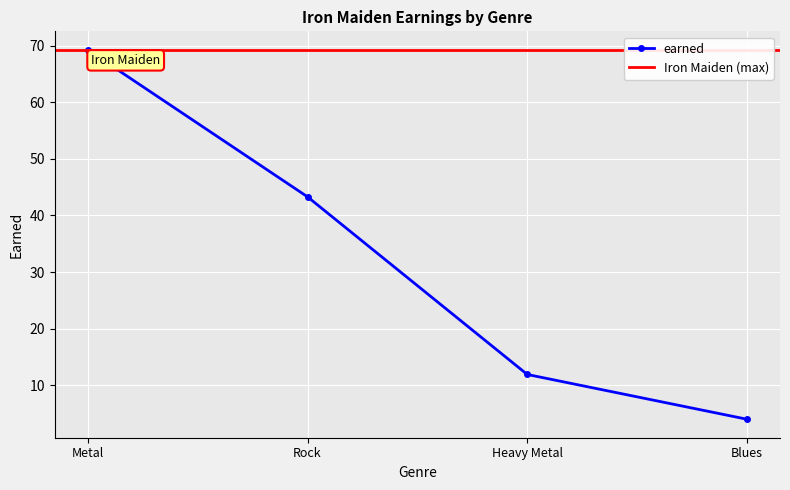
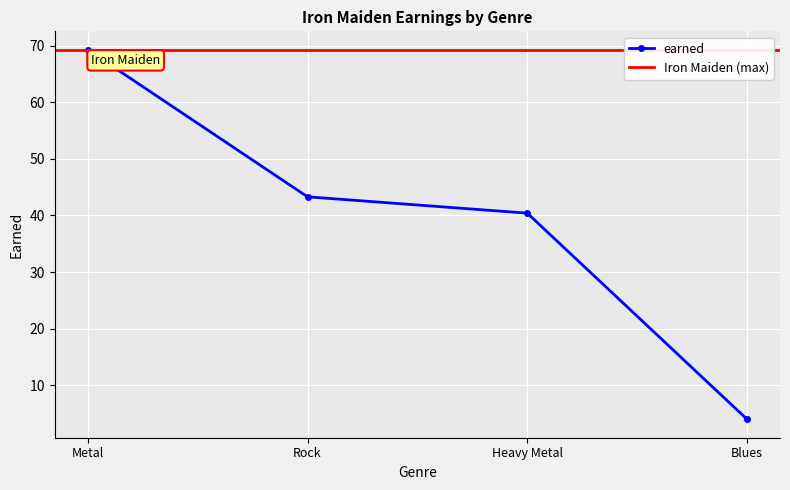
Heavy Metal: 12 -> 40
